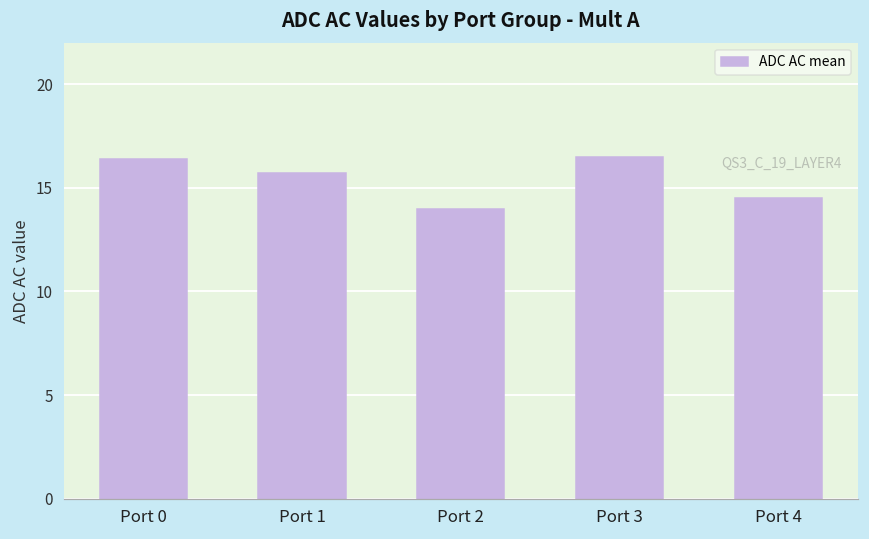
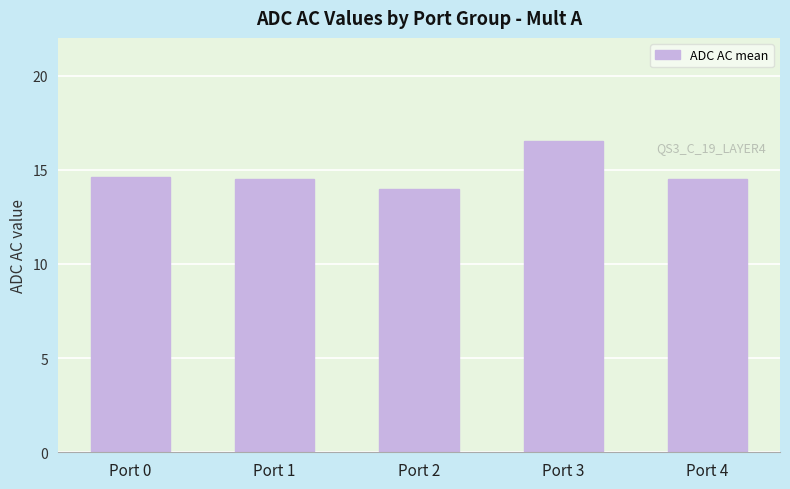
Port 0: 16.4 -> 14.6
Port 1: 15.7 -> 14.5
